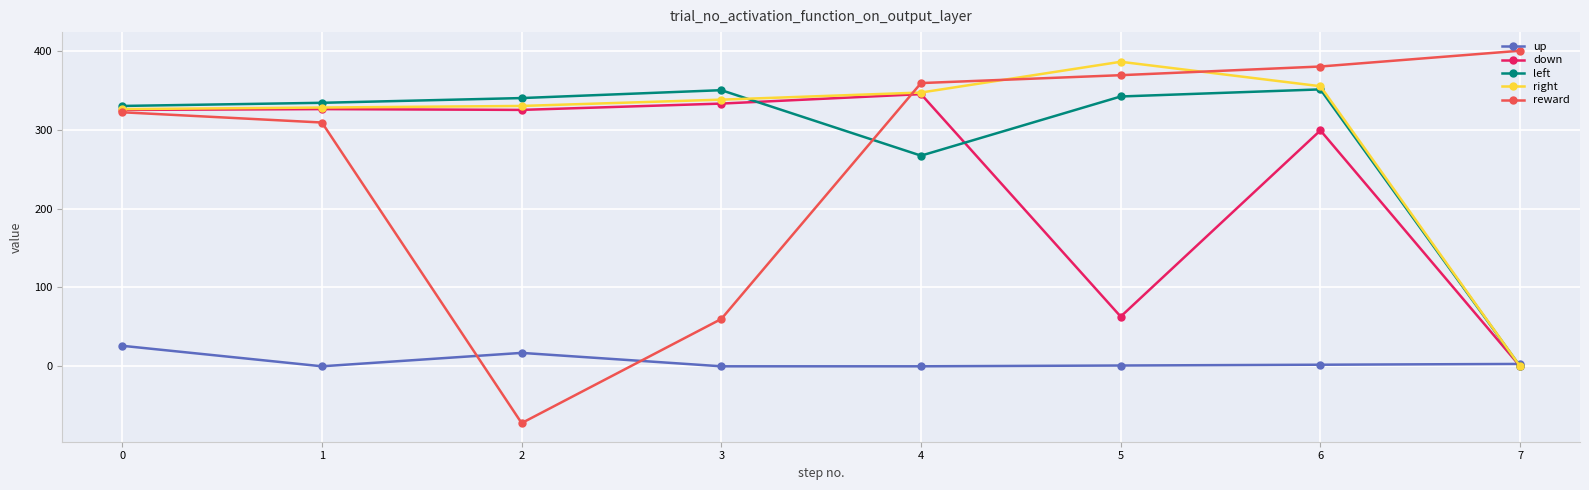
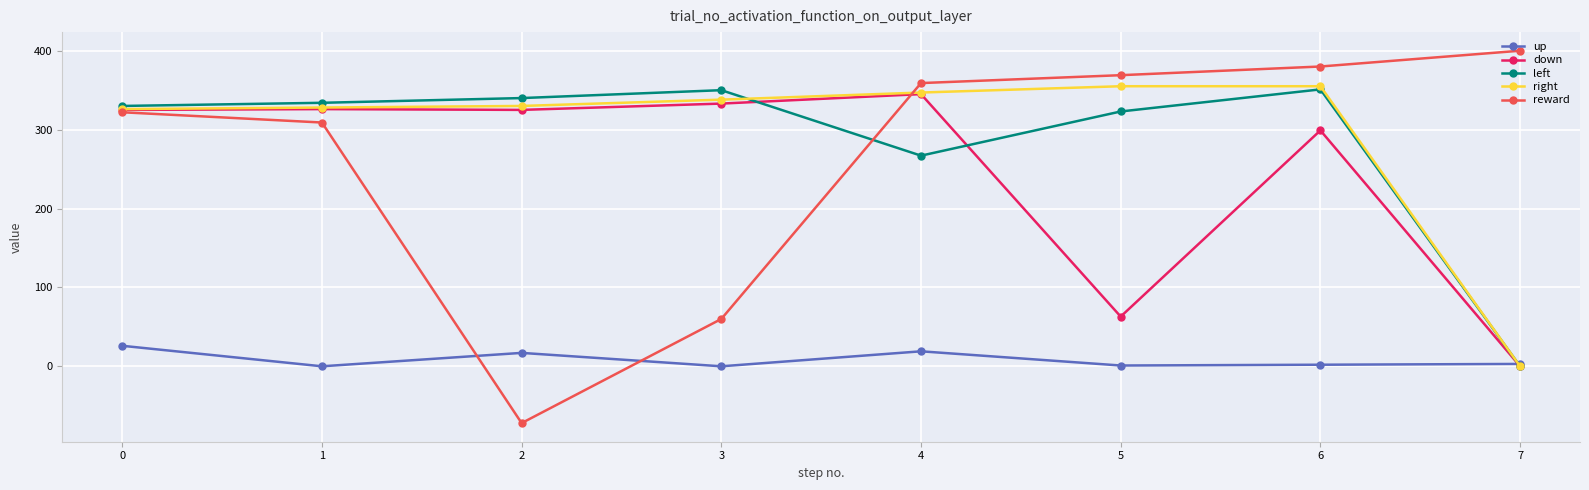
up, 4: 0 -> 20
left, 5: 340 -> 320
right, 5: 390 -> 360
